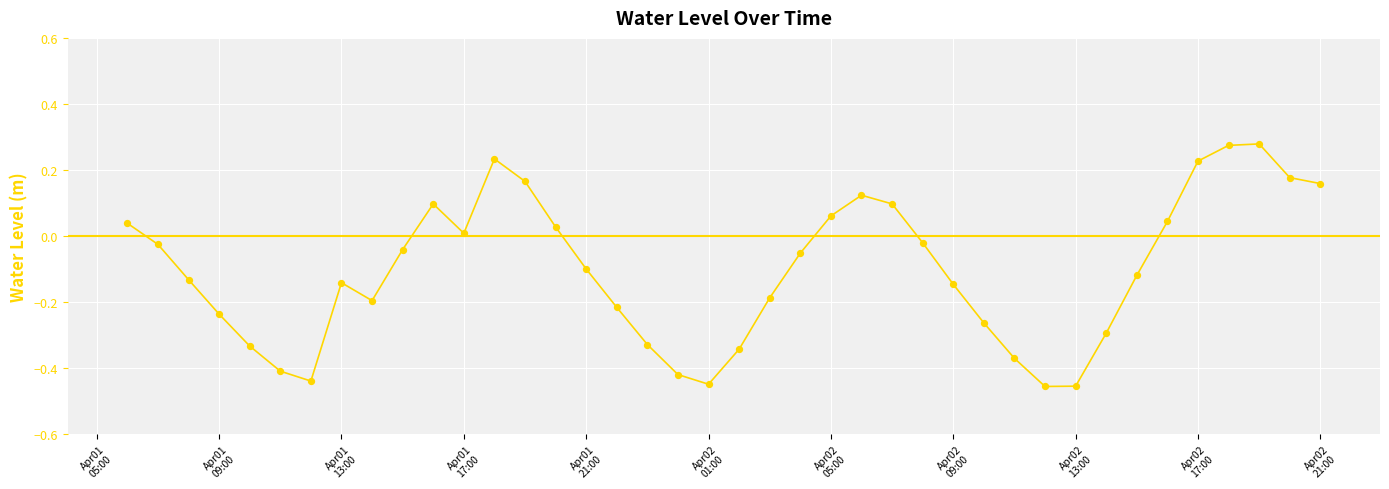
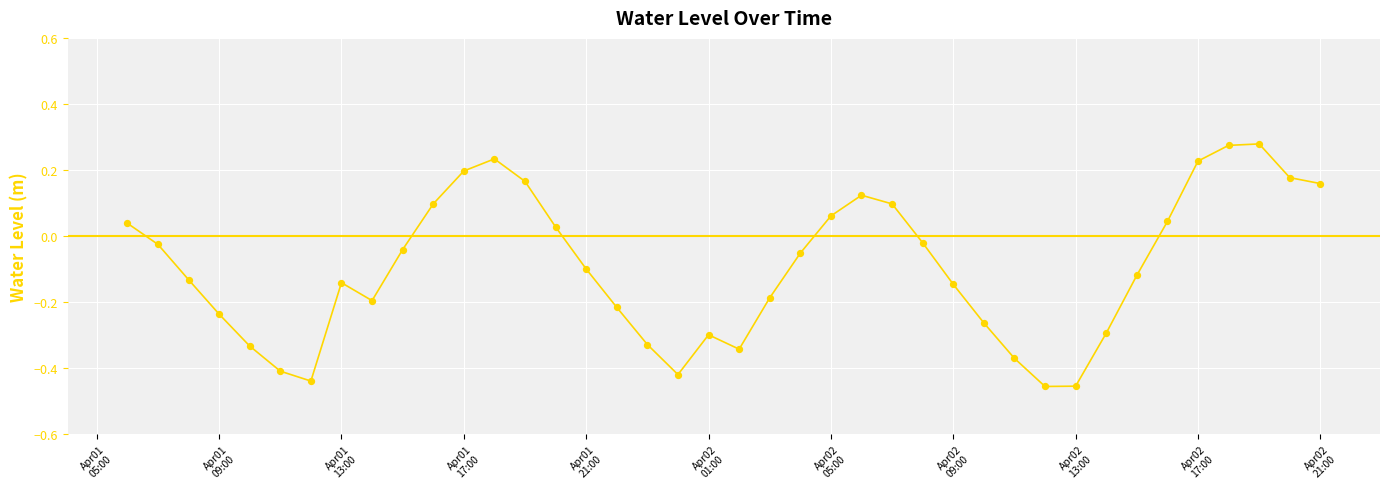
Apr01 17:00: 0.01 -> 0.20
Apr02 01:00: -0.45 -> -0.30
